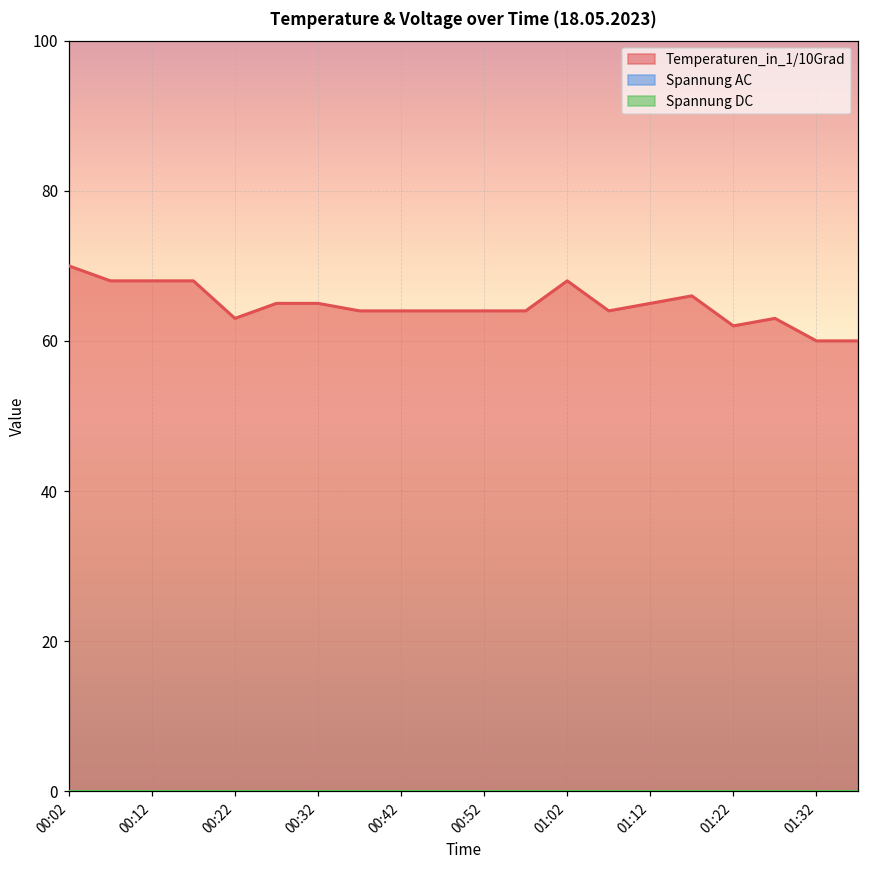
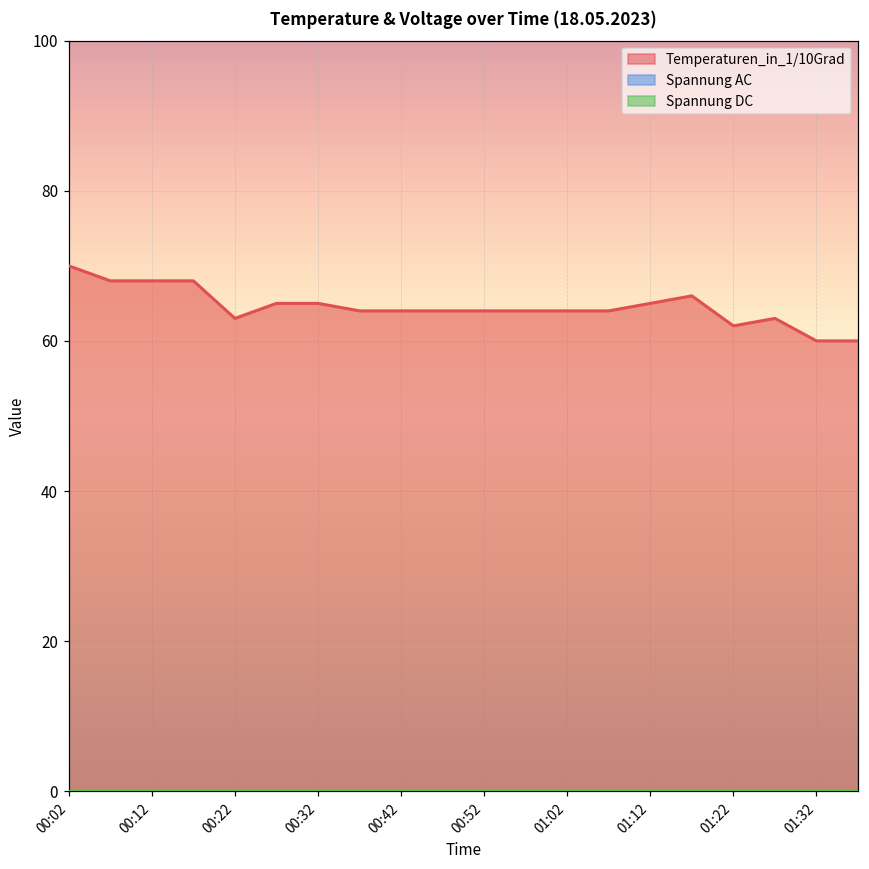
Temperaturen_in_1/10Grad, 01:02: 68 -> 64
